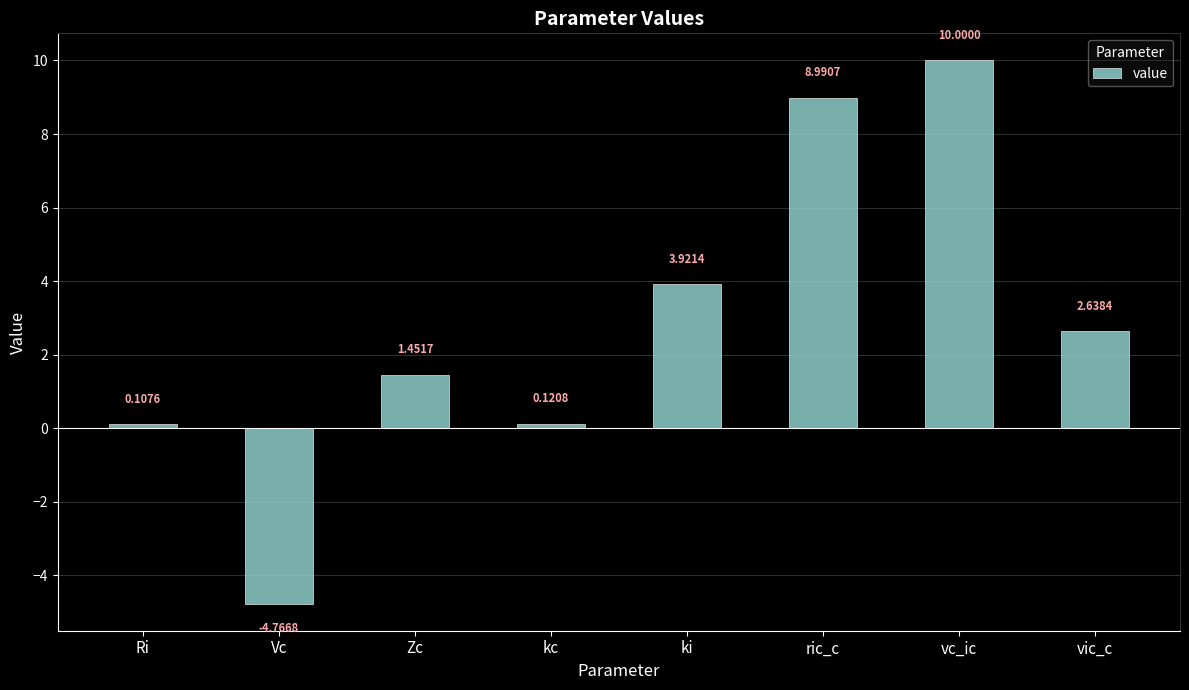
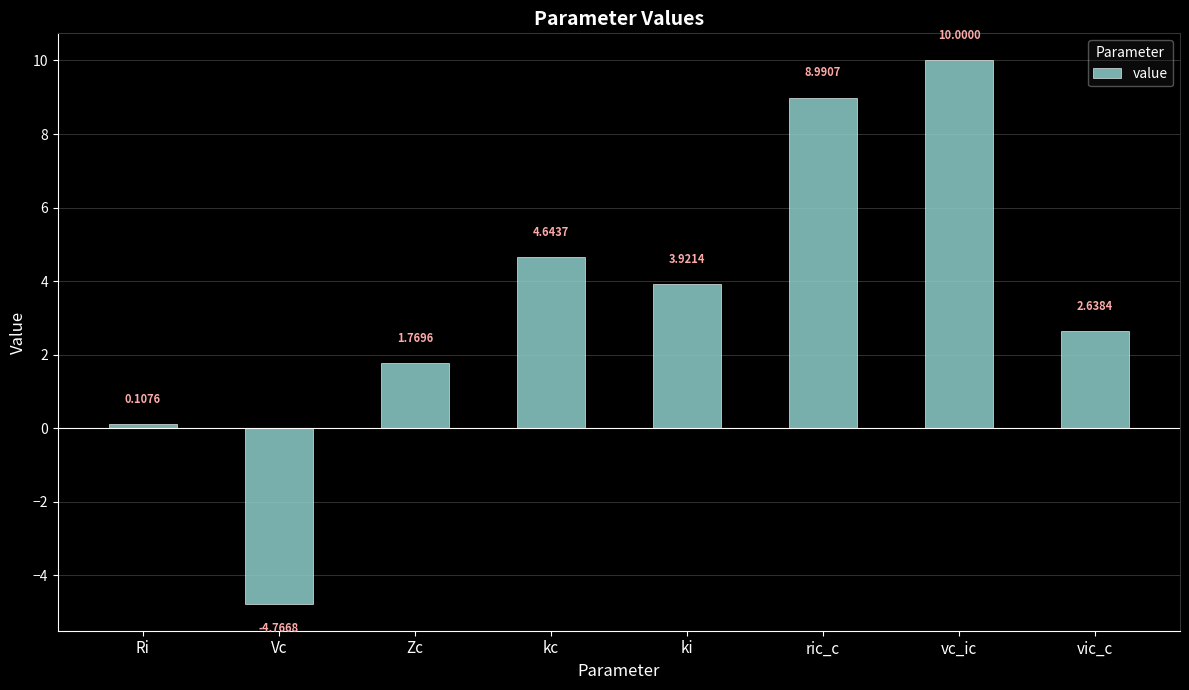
Zc: 1.4517 -> 1.7696
kc: 0.1208 -> 4.6437
